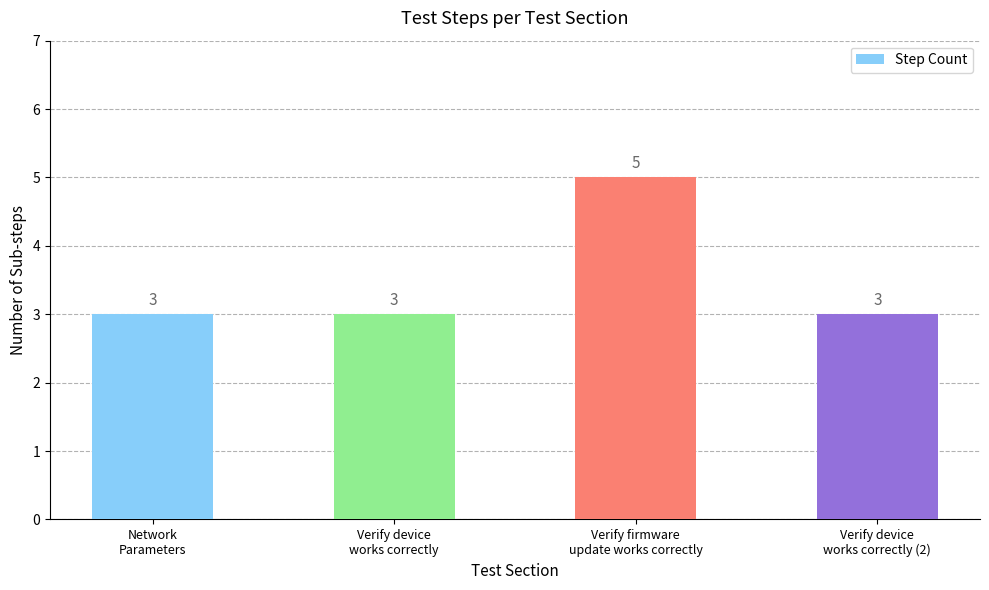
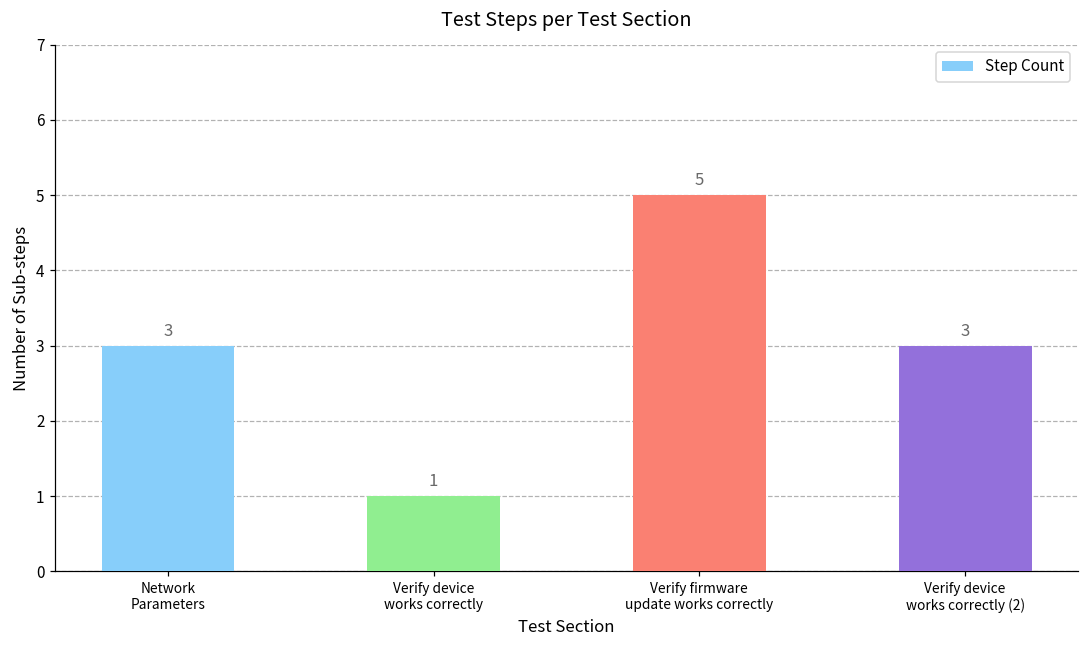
Verify device works correctly: 3 -> 1
